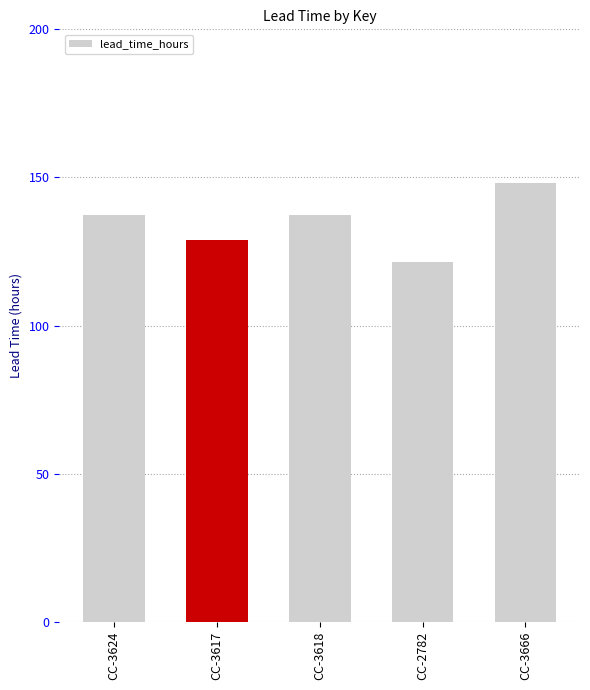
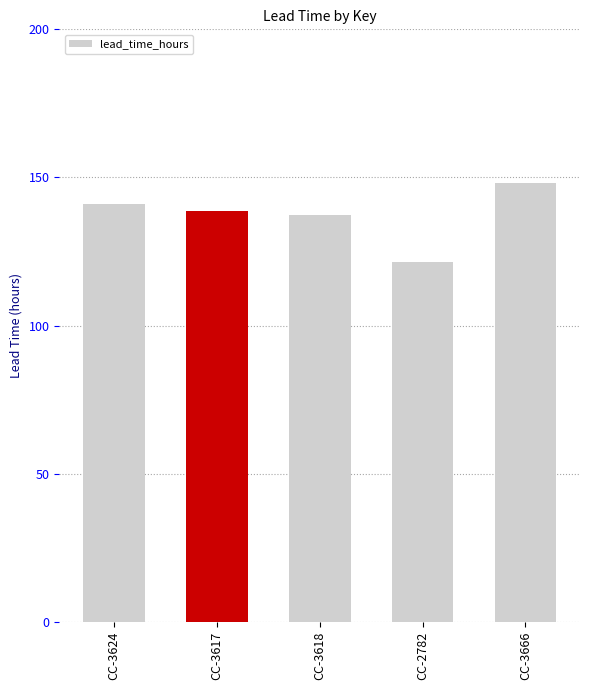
CC-3624: 137 -> 141
CC-3617: 129 -> 139
